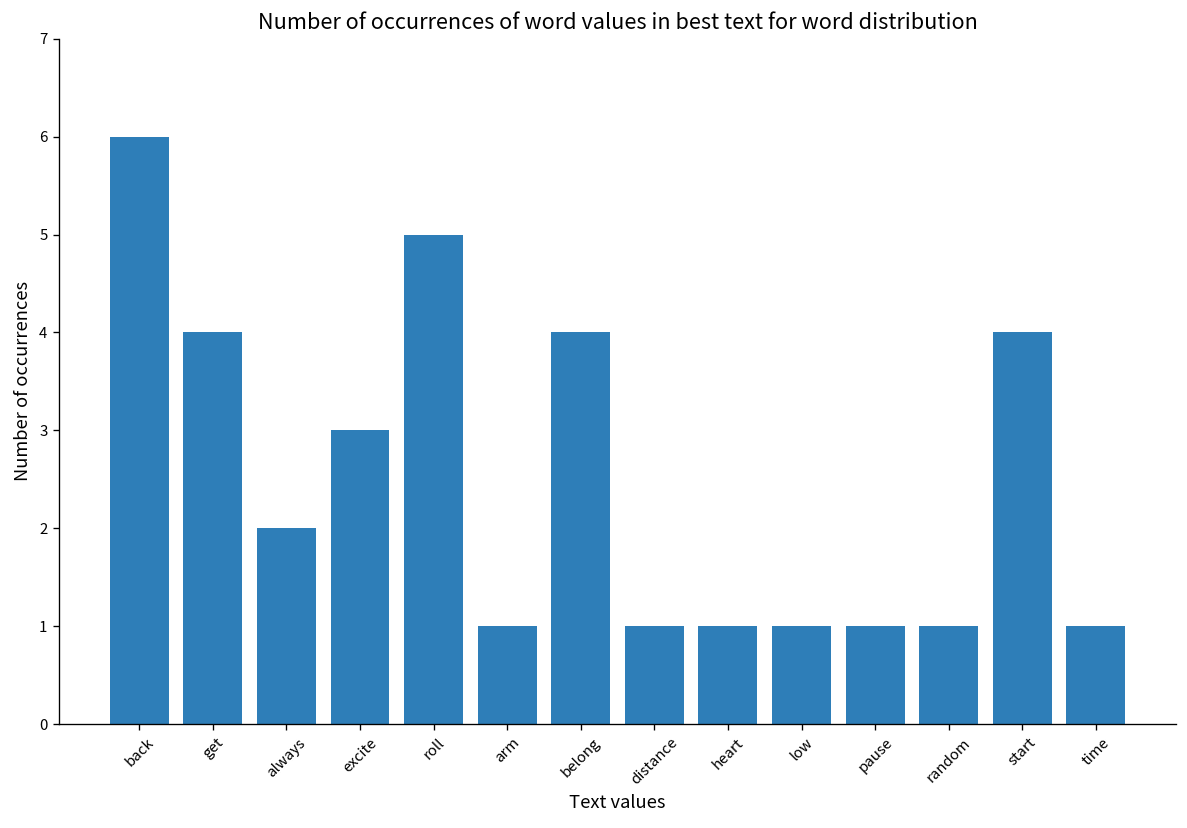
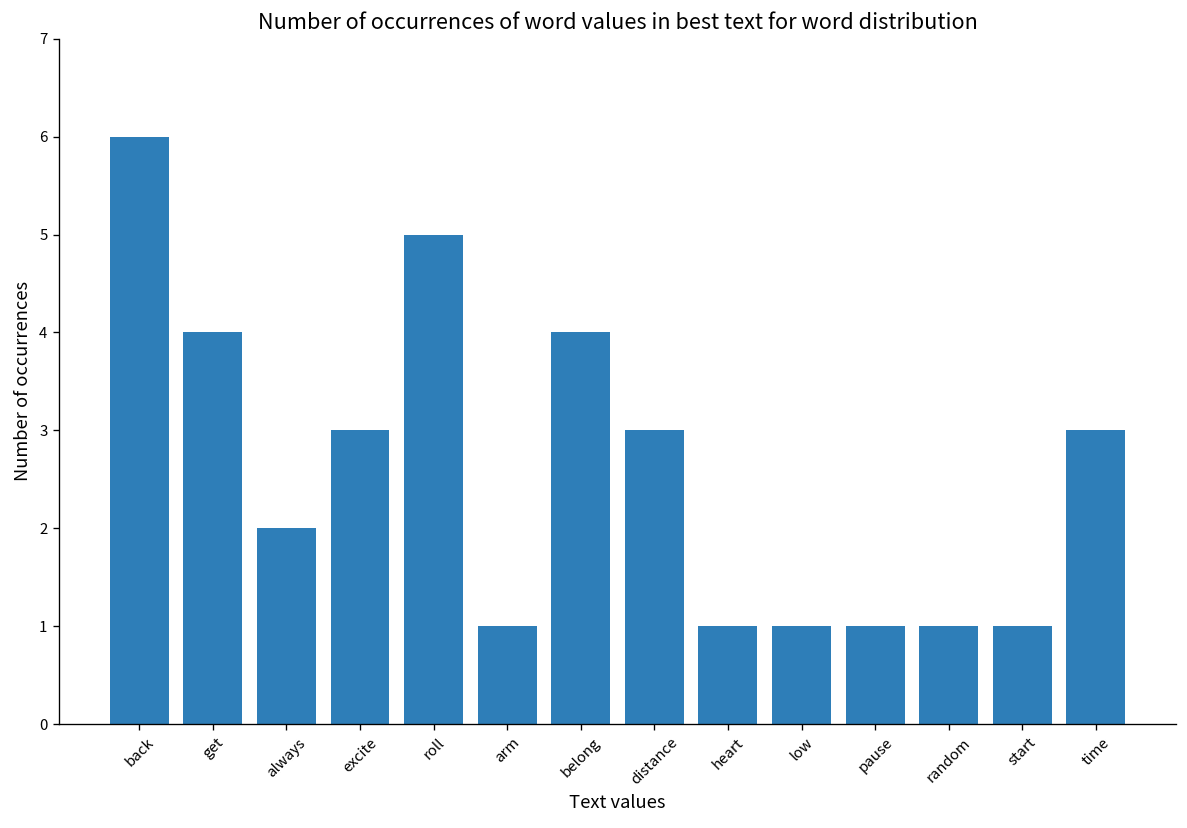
distance: 1 -> 3
start: 4 -> 1
time: 1 -> 3
